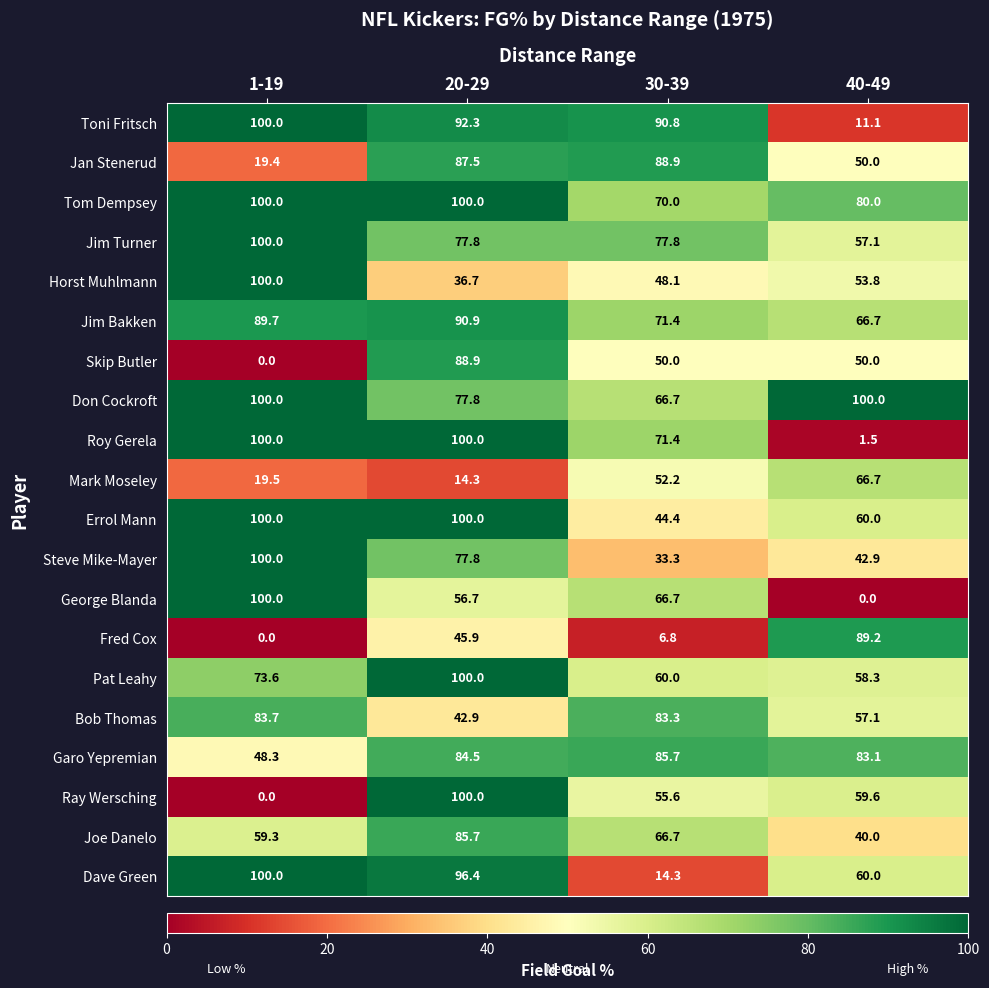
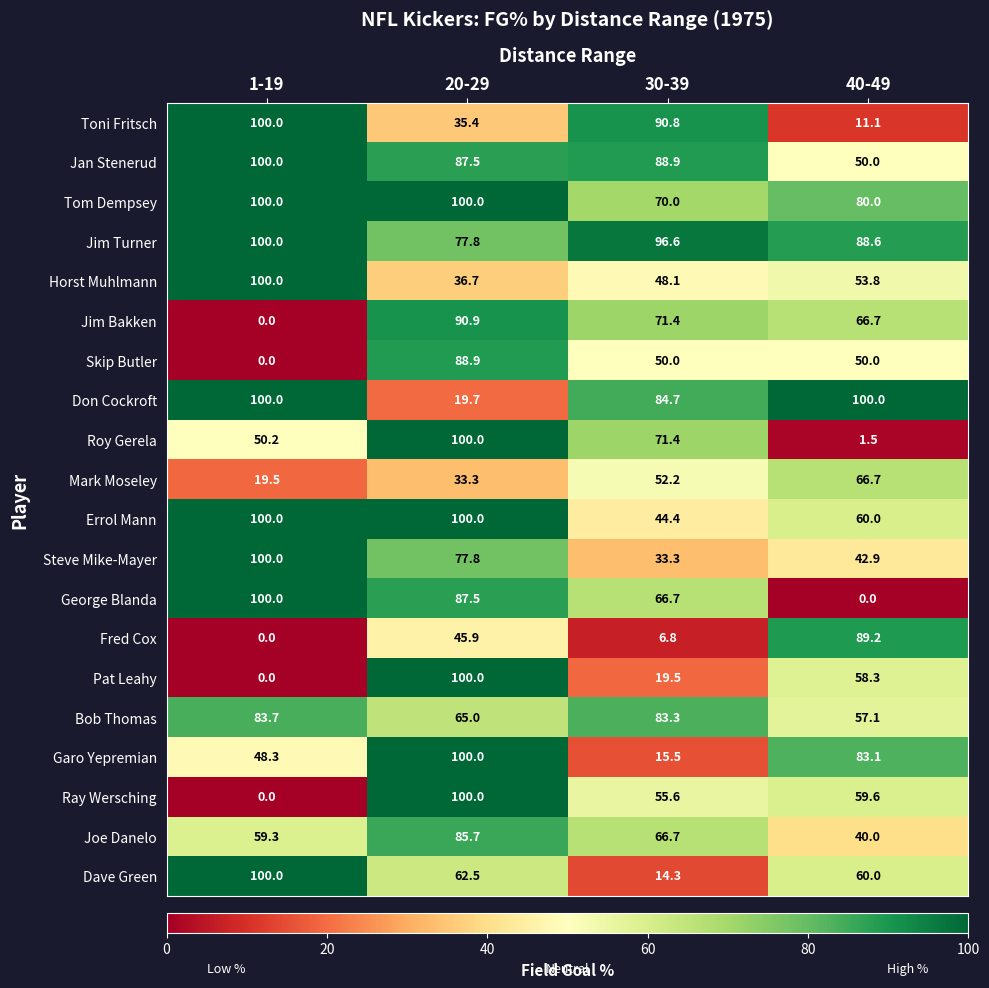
Toni Fritsch, 20-29: 92.3 -> 35.4
Jan Stenerud, 1-19: 19.4 -> 100.0
Jim Turner, 30-39: 77.8 -> 96.6
Jim Turner, 40-49: 57.1 -> 88.6
Jim Bakken, 1-19: 89.7 -> 0.0
Don Cockroft, 20-29: 77.8 -> 19.7
Don Cockroft, 30-39: 66.7 -> 84.7
Roy Gerela, 1-19: 100.0 -> 50.2
Mark Moseley, 20-29: 14.3 -> 33.3
George Blanda, 20-29: 56.7 -> 87.5
Pat Leahy, 1-19: 73.6 -> 0.0
Pat Leahy, 30-39: 60.0 -> 19.5
Bob Thomas, 20-29: 42.9 -> 65.0
Garo Yepremian, 20-29: 84.5 -> 100.0
Garo Yepremian, 30-39: 85.7 -> 15.5
Dave Green, 20-29: 96.4 -> 62.5
